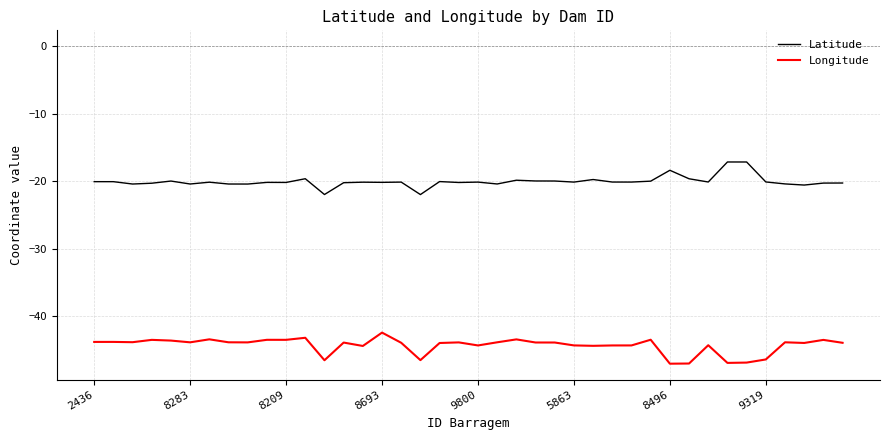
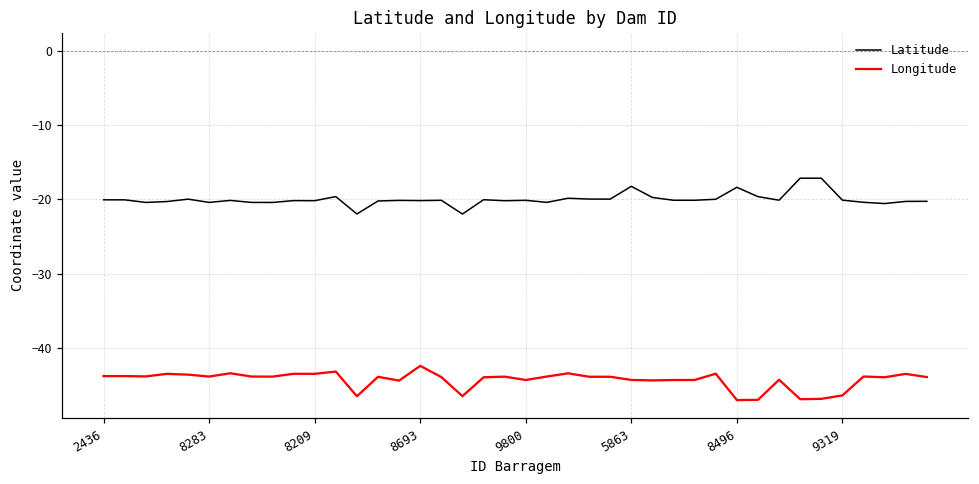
Latitude, 5863: -20 -> -18
